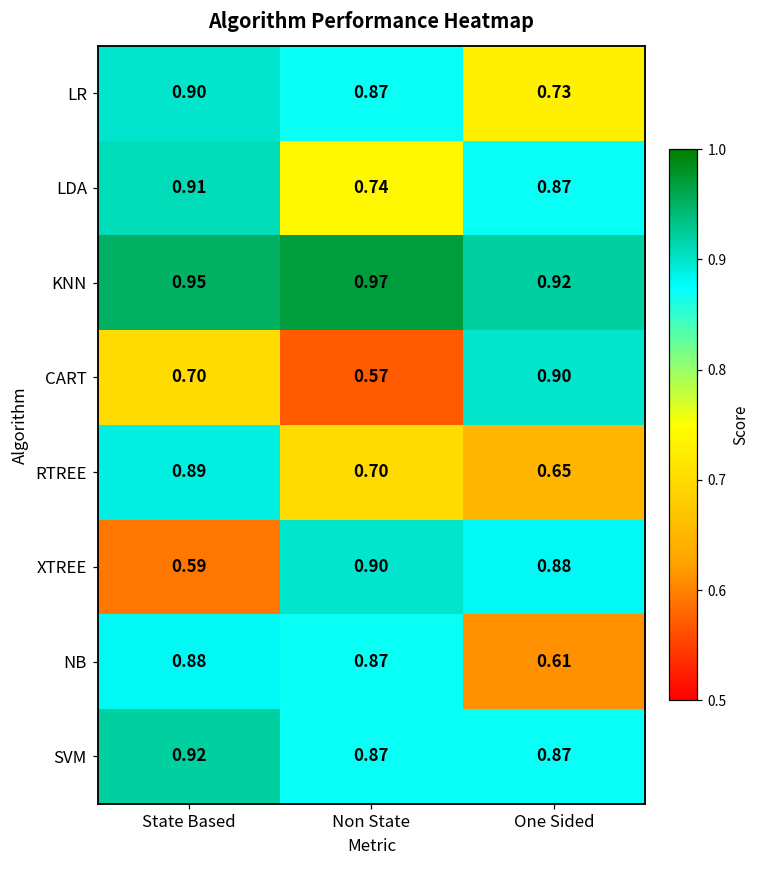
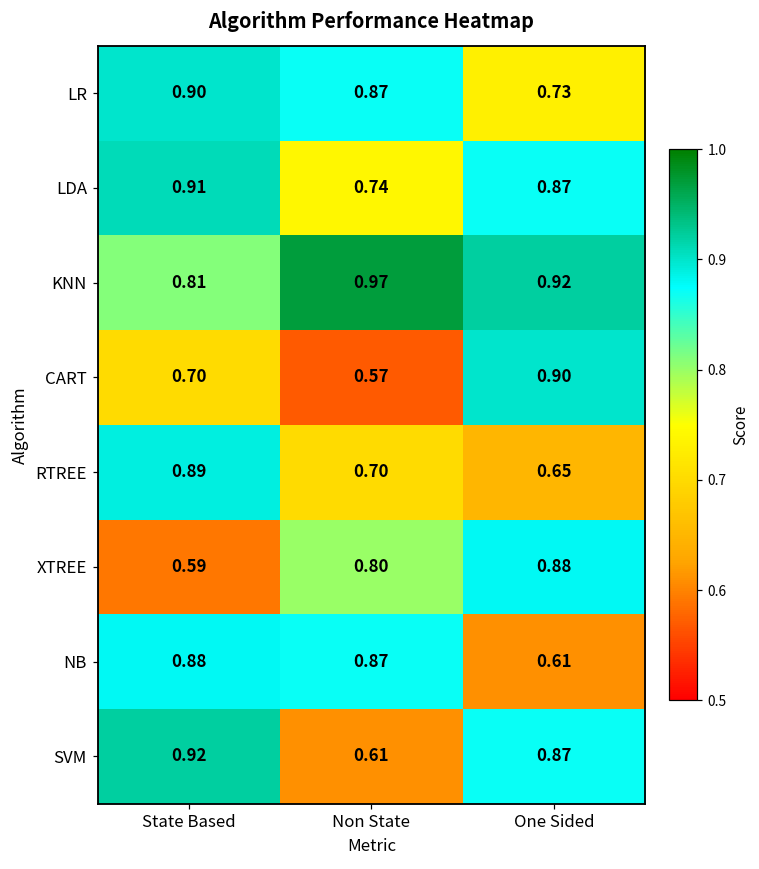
KNN, State Based: 0.95 -> 0.81
XTREE, Non State: 0.90 -> 0.80
SVM, Non State: 0.87 -> 0.61
